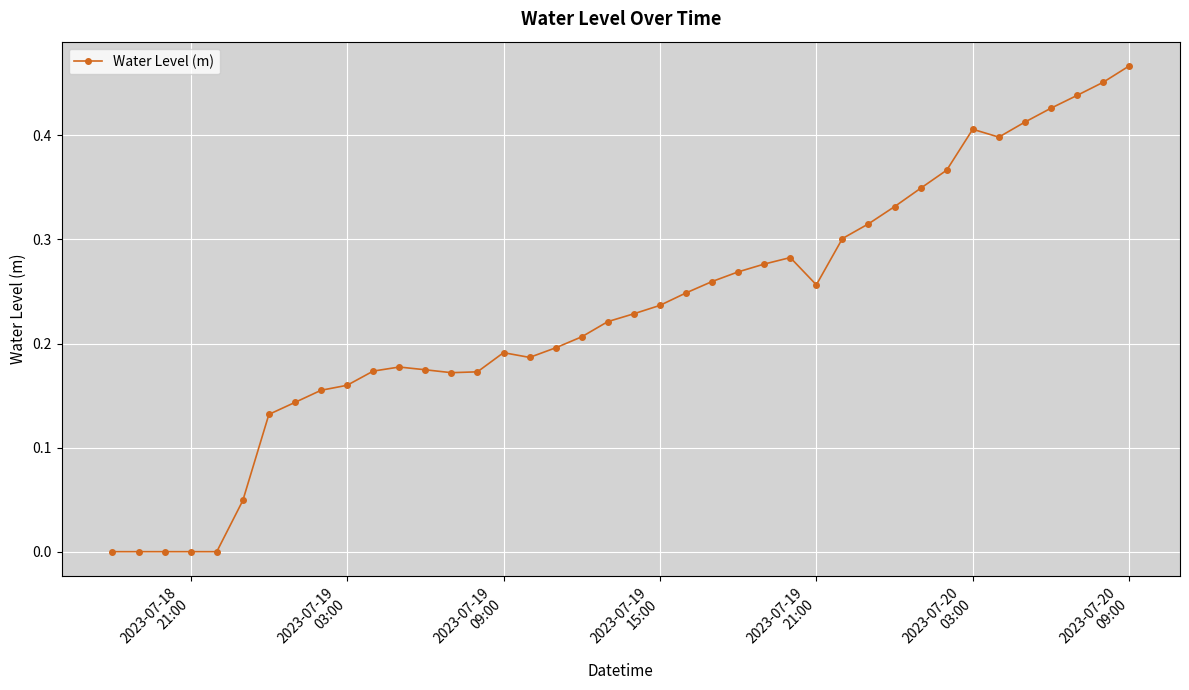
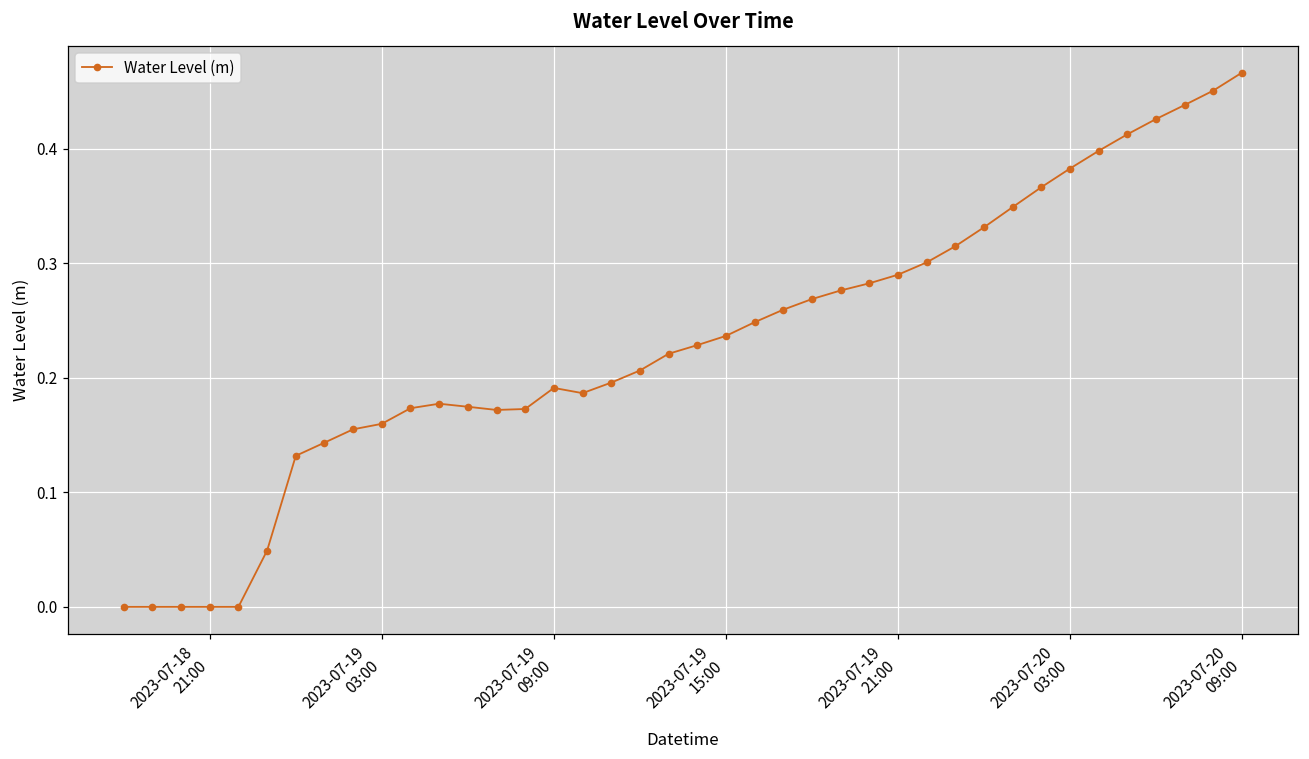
2023-07-19 21:00: 0.256 -> 0.290
2023-07-20 03:00: 0.406 -> 0.383
